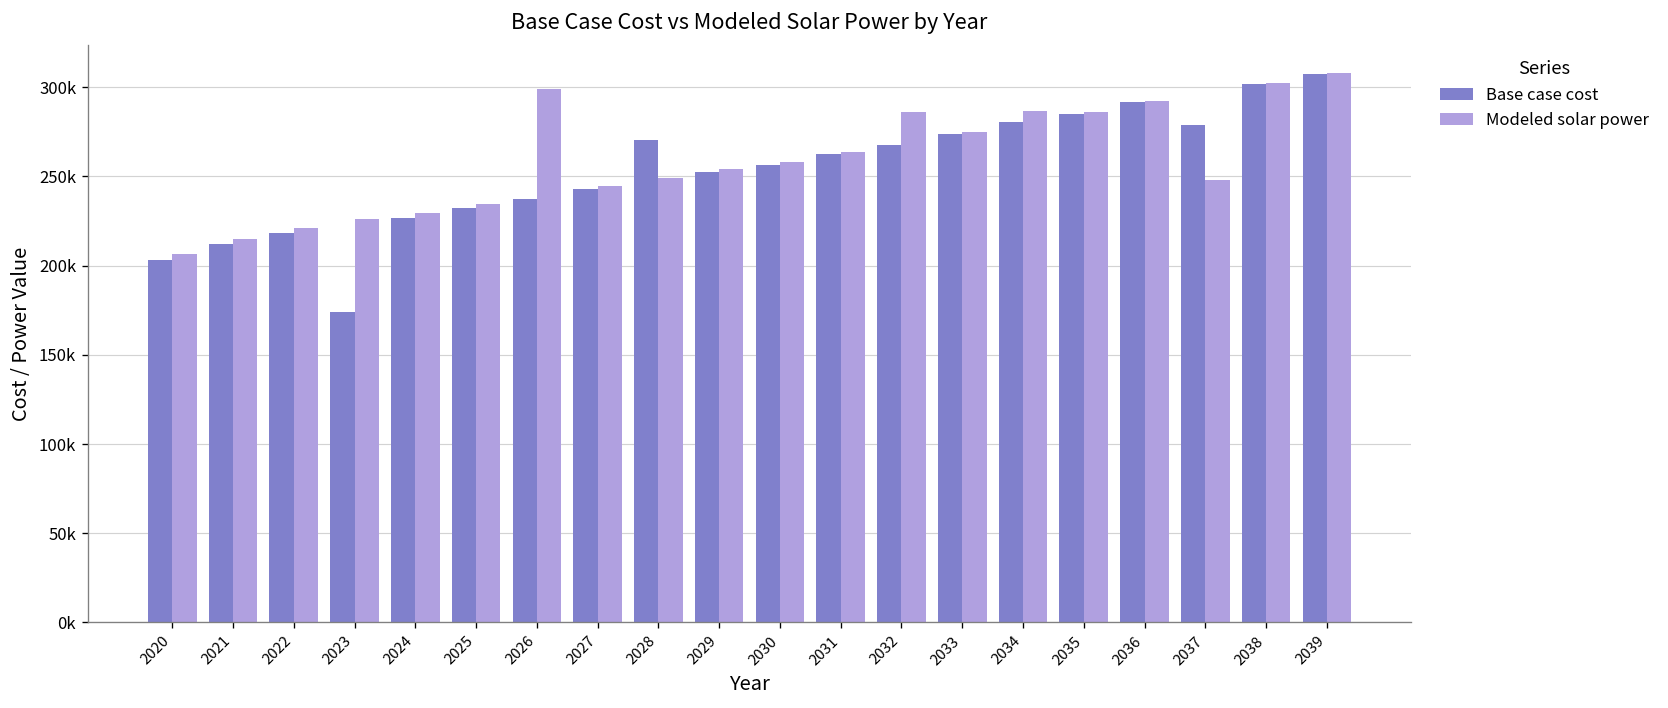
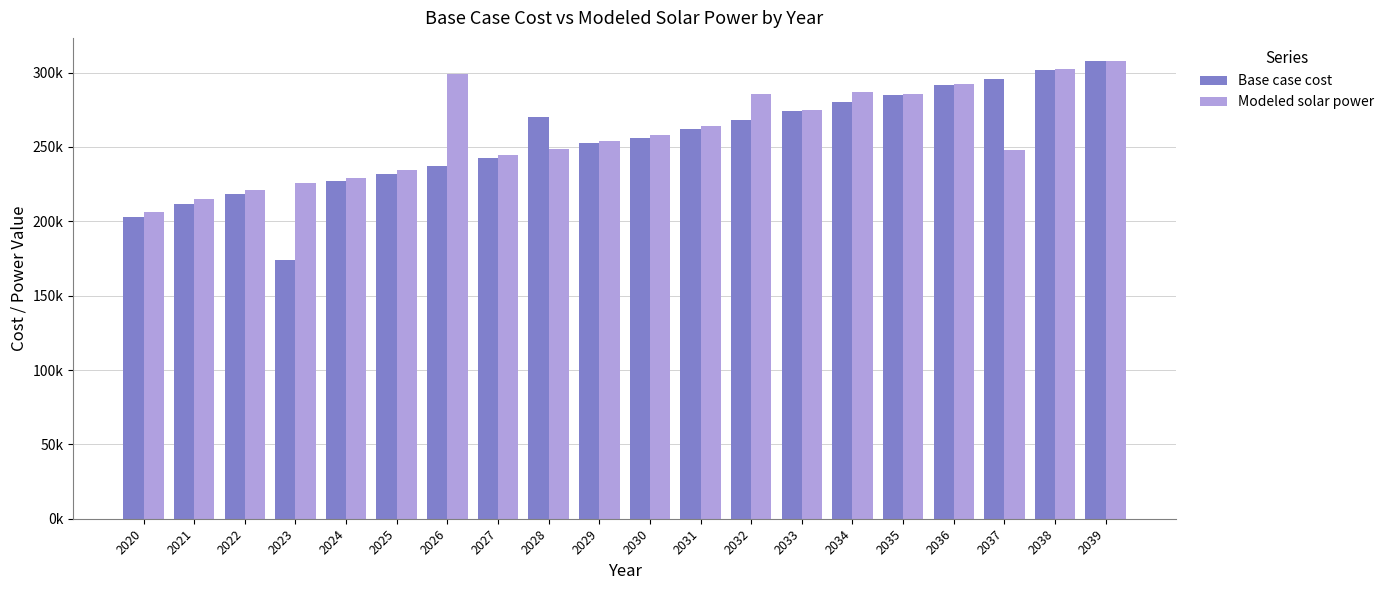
Base case cost, 2037: 279000 -> 296000
